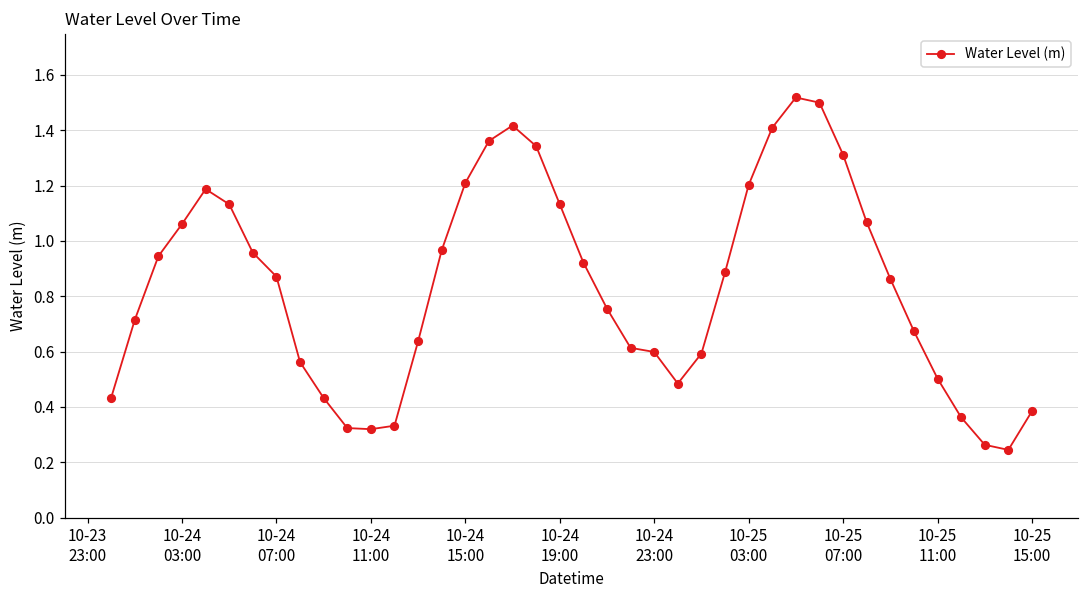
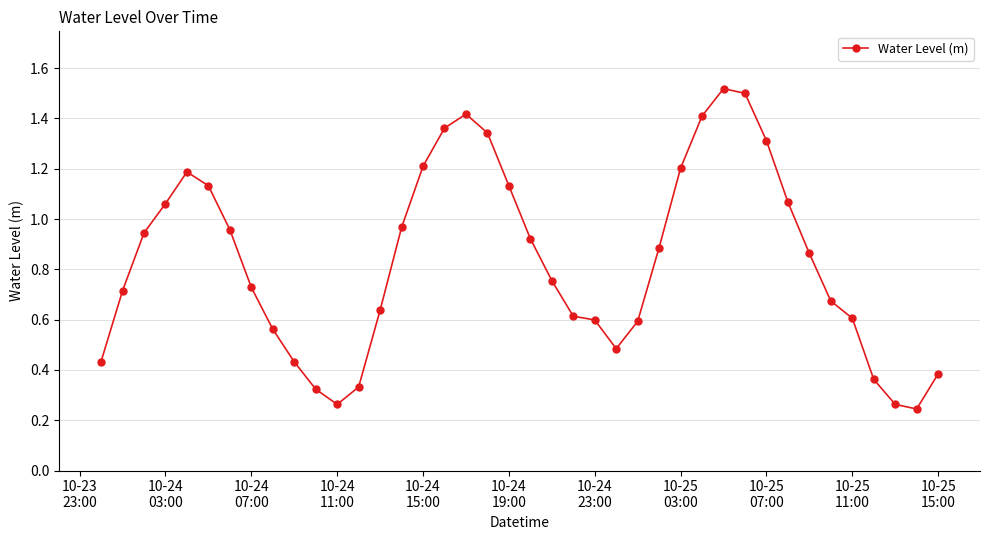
10-24 07:00: 0.87 -> 0.73
10-24 11:00: 0.32 -> 0.26
10-25 11:00: 0.50 -> 0.61
